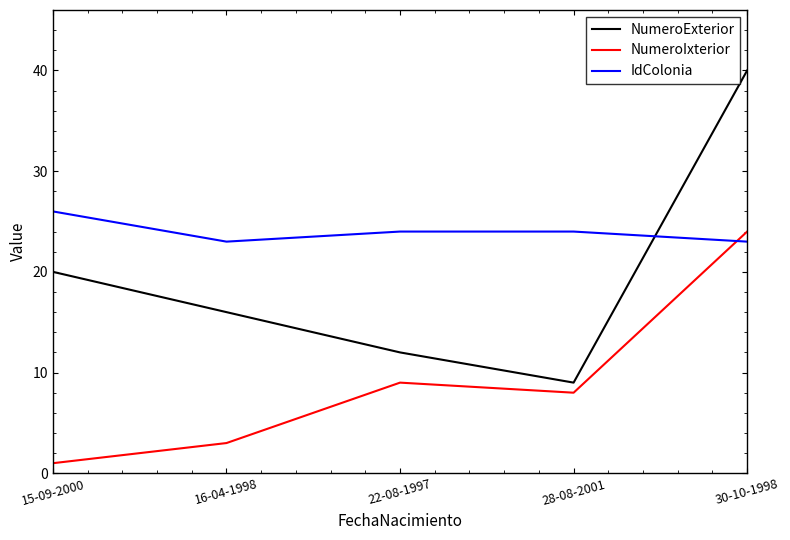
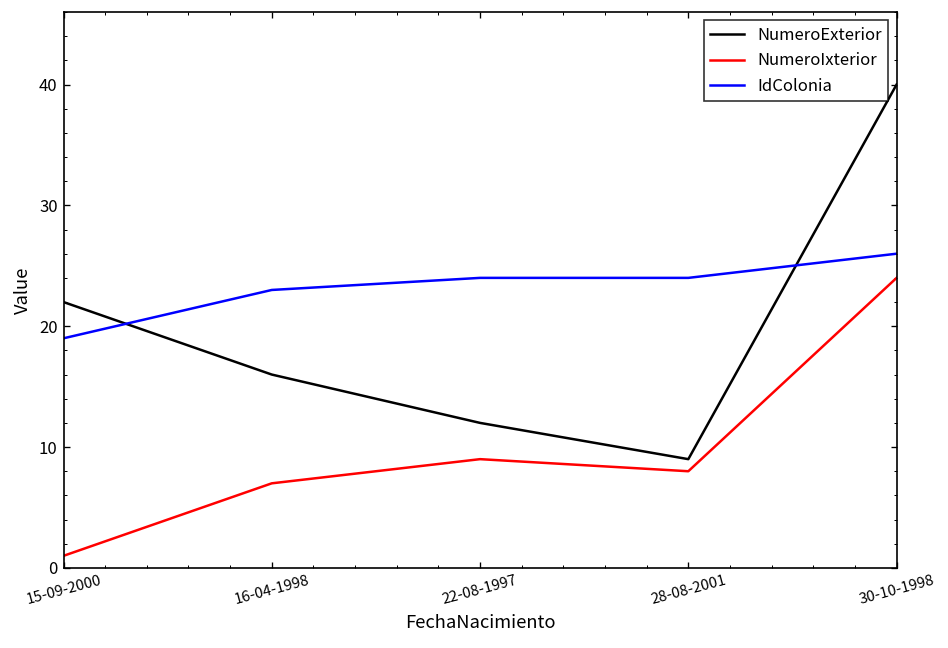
NumeroExterior, 15-09-2000: 20 -> 22
IdColonia, 15-09-2000: 26 -> 19
NumeroIxterior, 16-04-1998: 3 -> 7
IdColonia, 30-10-1998: 23 -> 26
